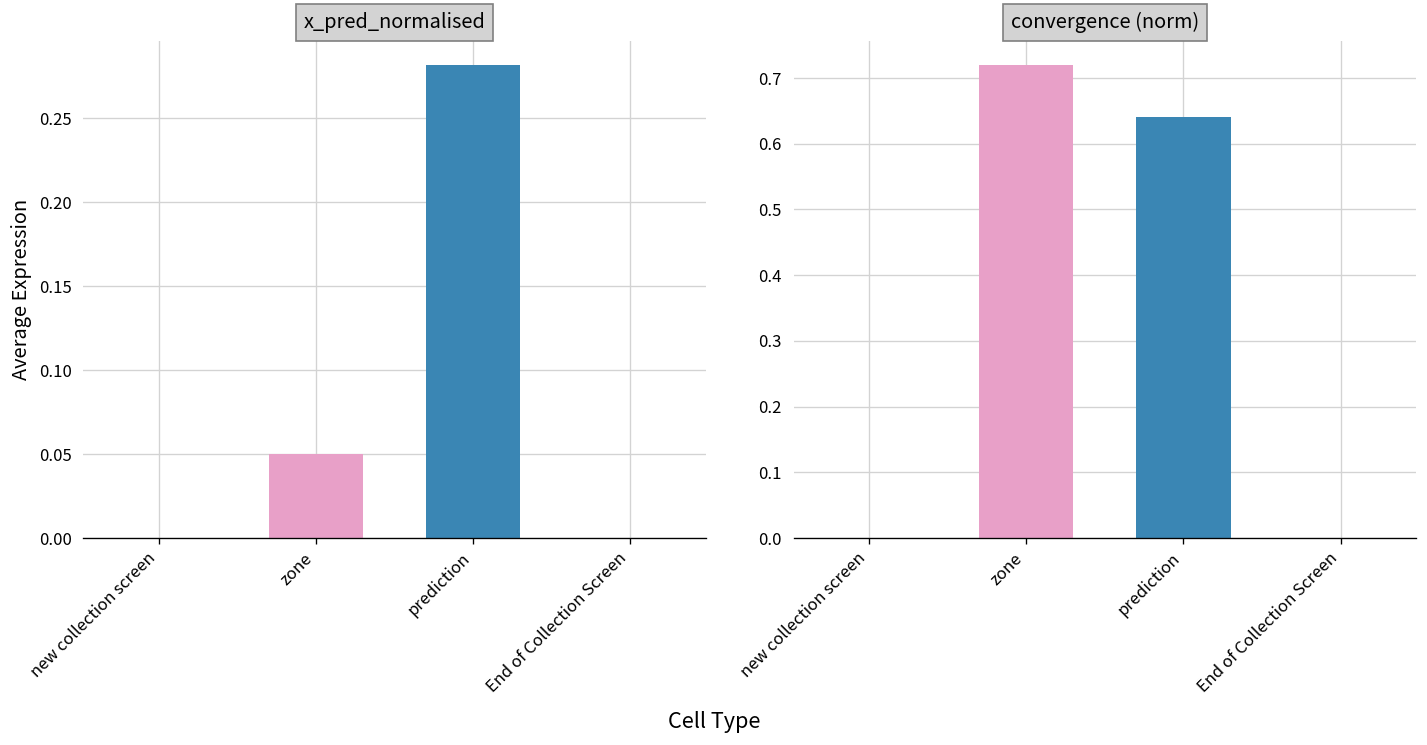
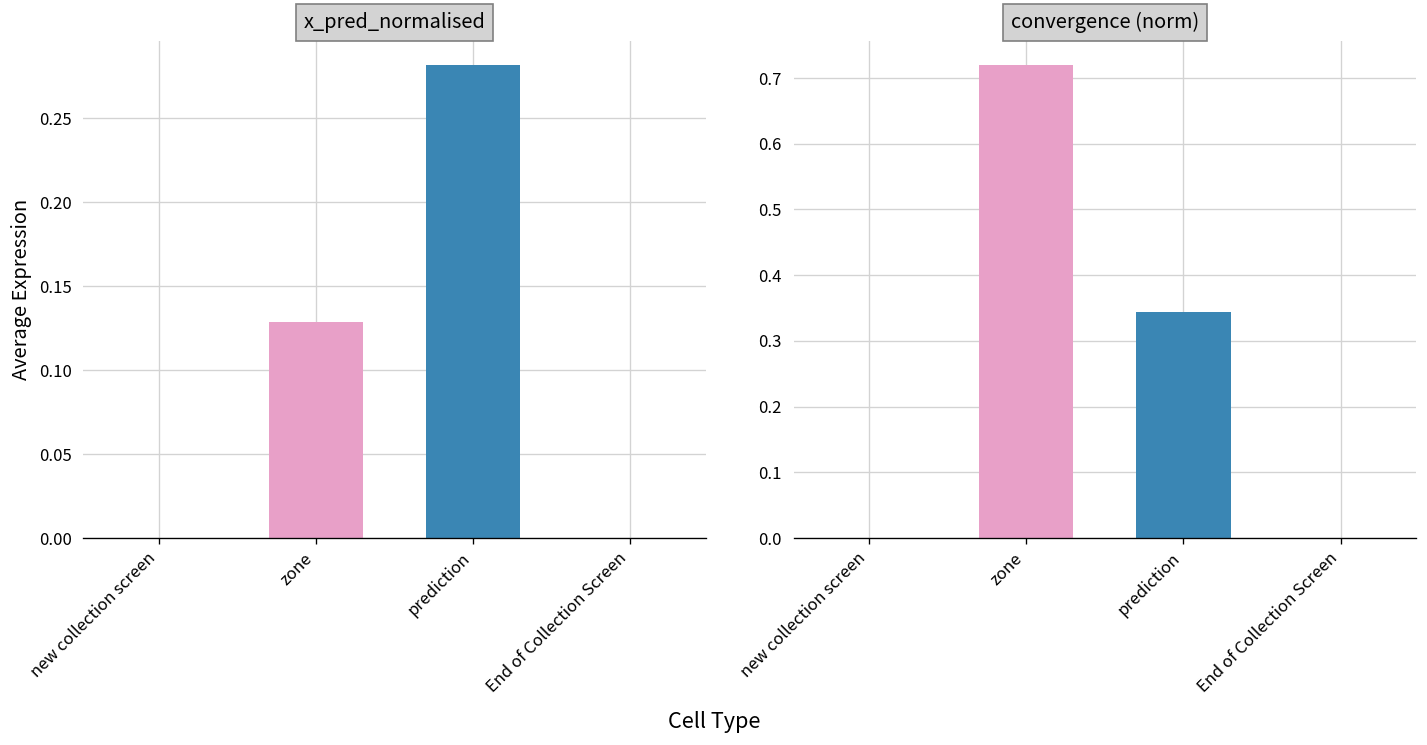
x_pred_normalised, zone: 0.050 -> 0.128
convergence (norm), prediction: 0.64 -> 0.34
